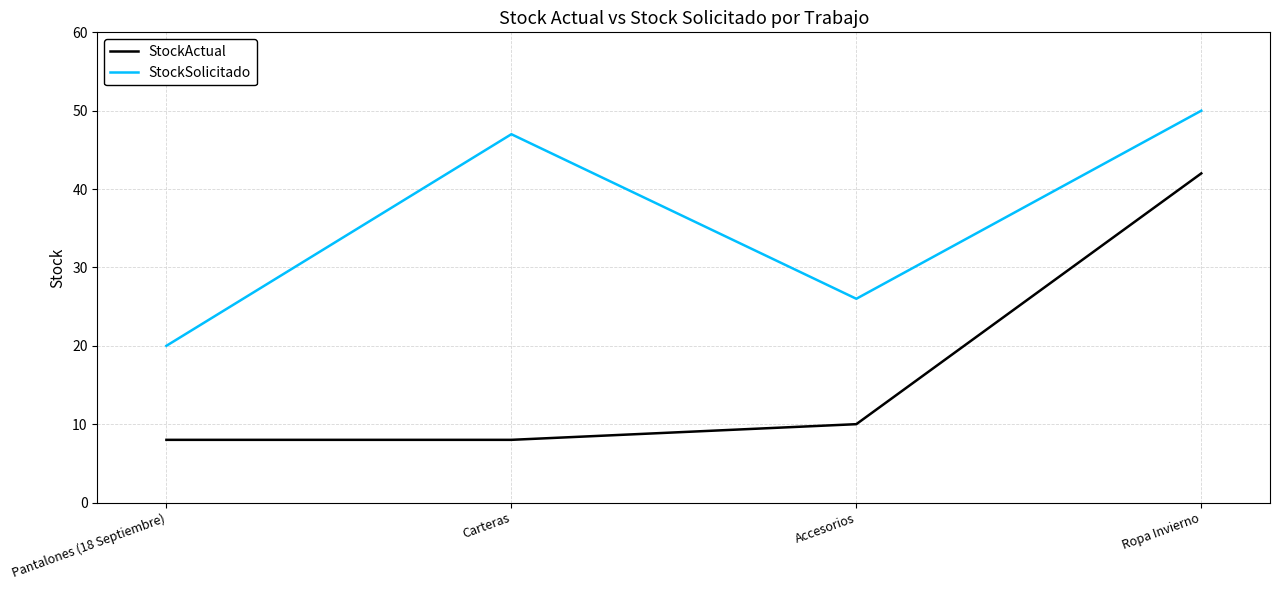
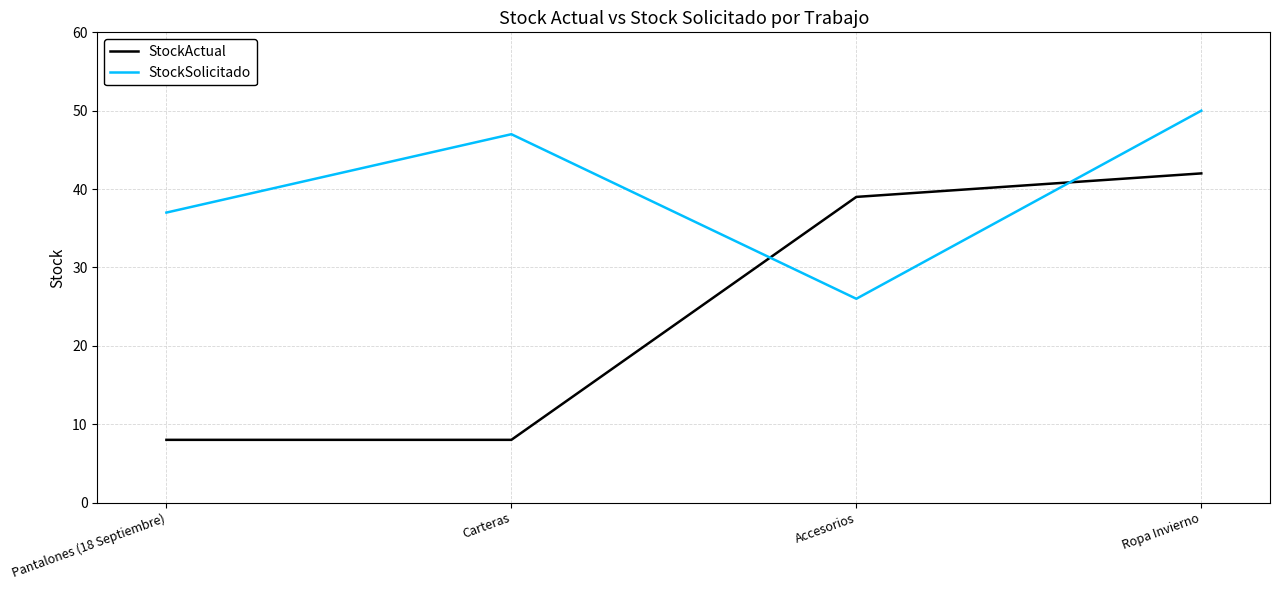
StockSolicitado, Pantalones (18 Septiembre): 20 -> 37
StockActual, Accesorios: 10 -> 39
